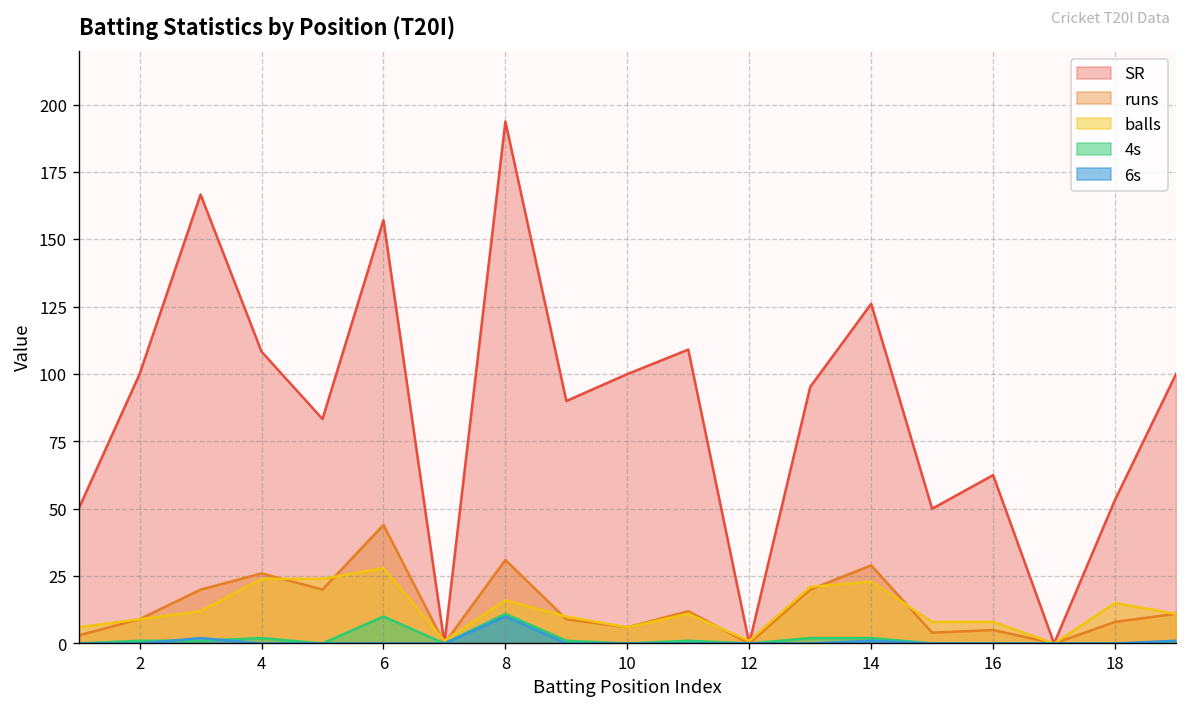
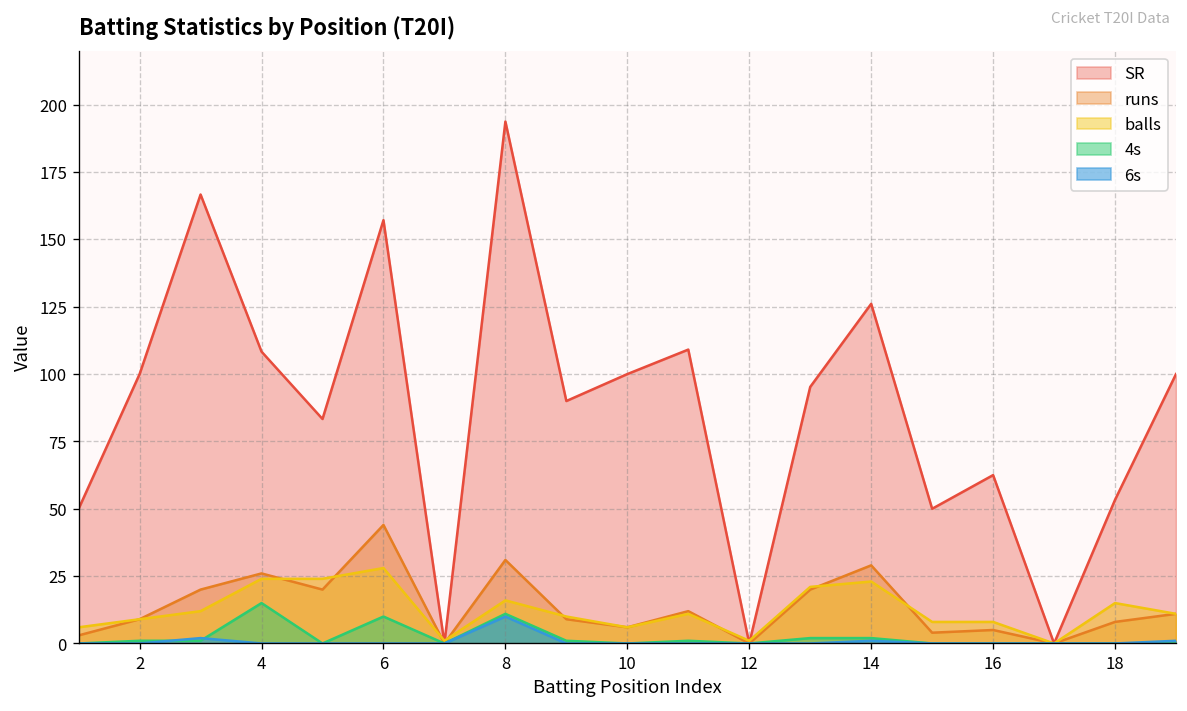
4s, 4: 2 -> 15
